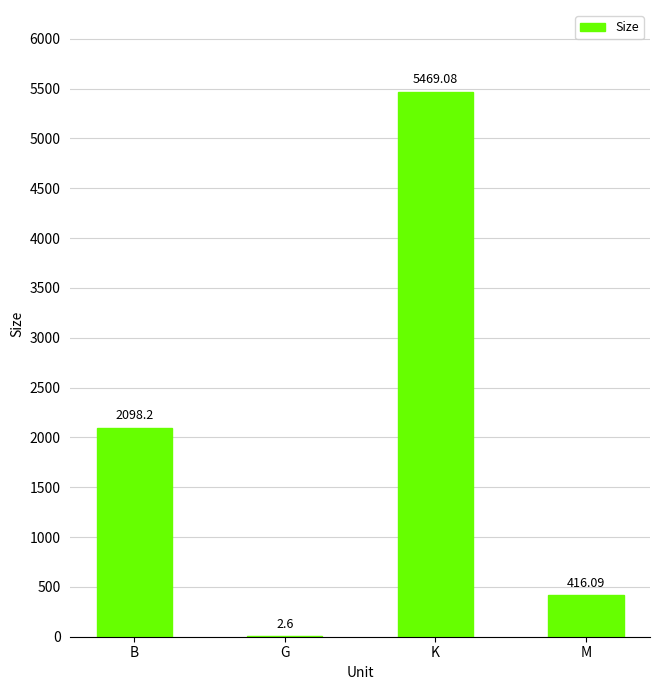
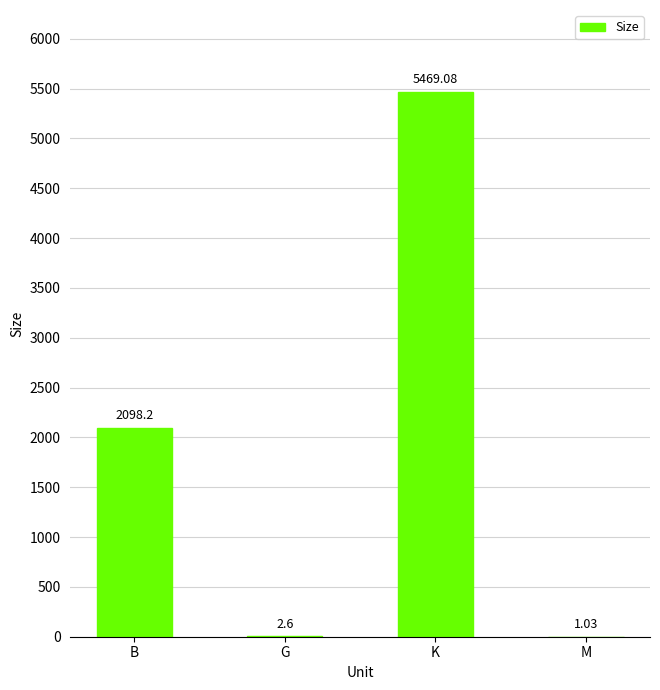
M: 416.09 -> 1.03
